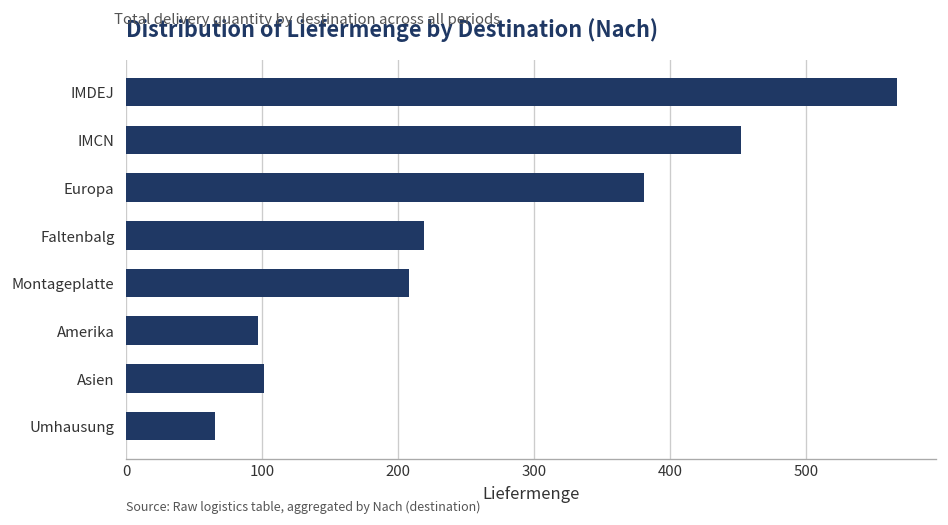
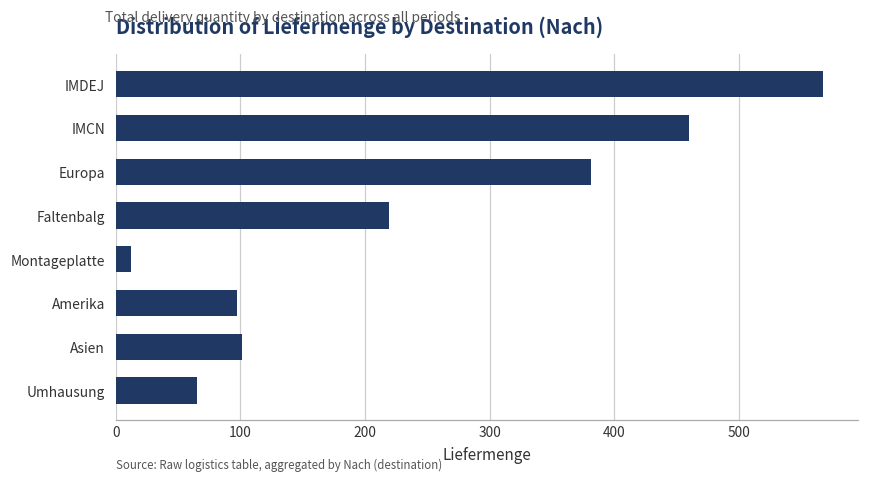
IMCN: 452 -> 460
Montageplatte: 208 -> 12
